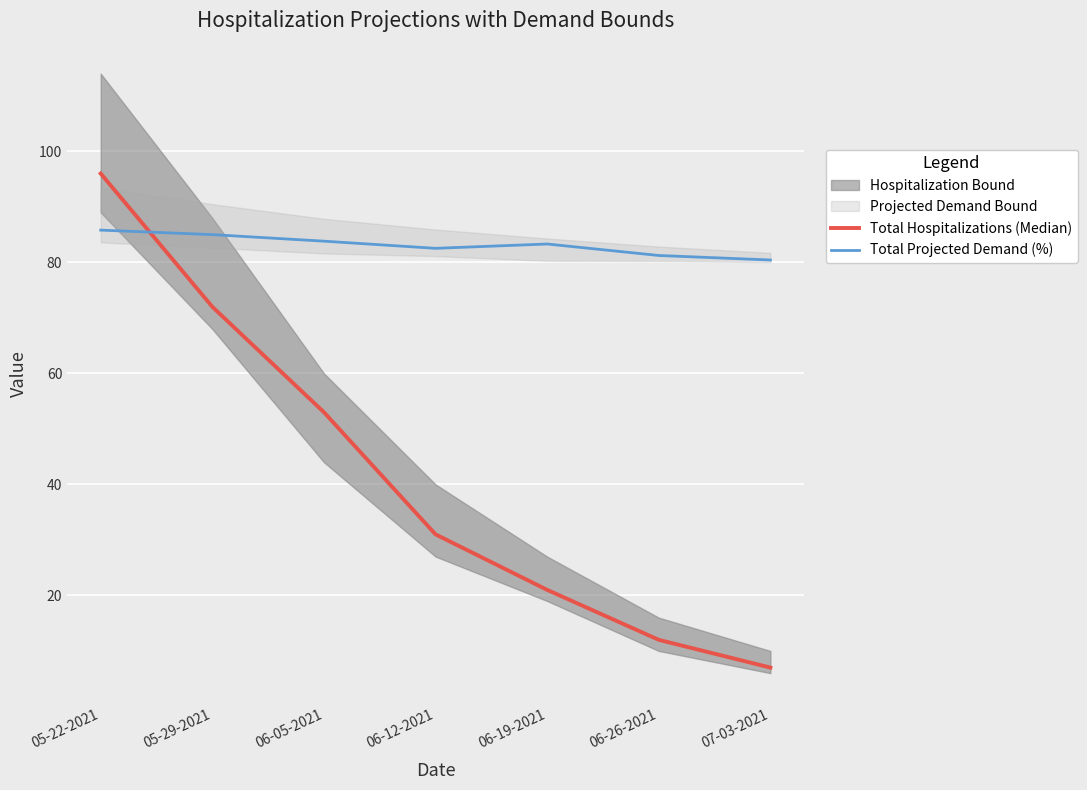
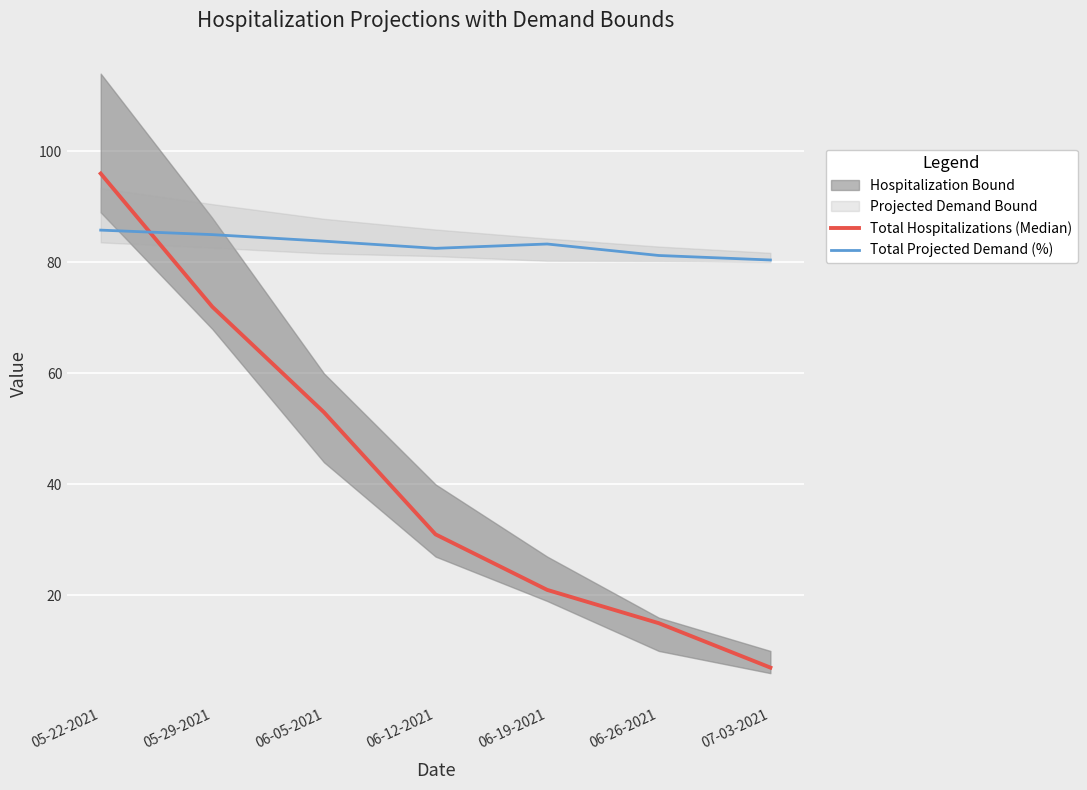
Total Hospitalizations (Median), 06-26-2021: 12 -> 15
